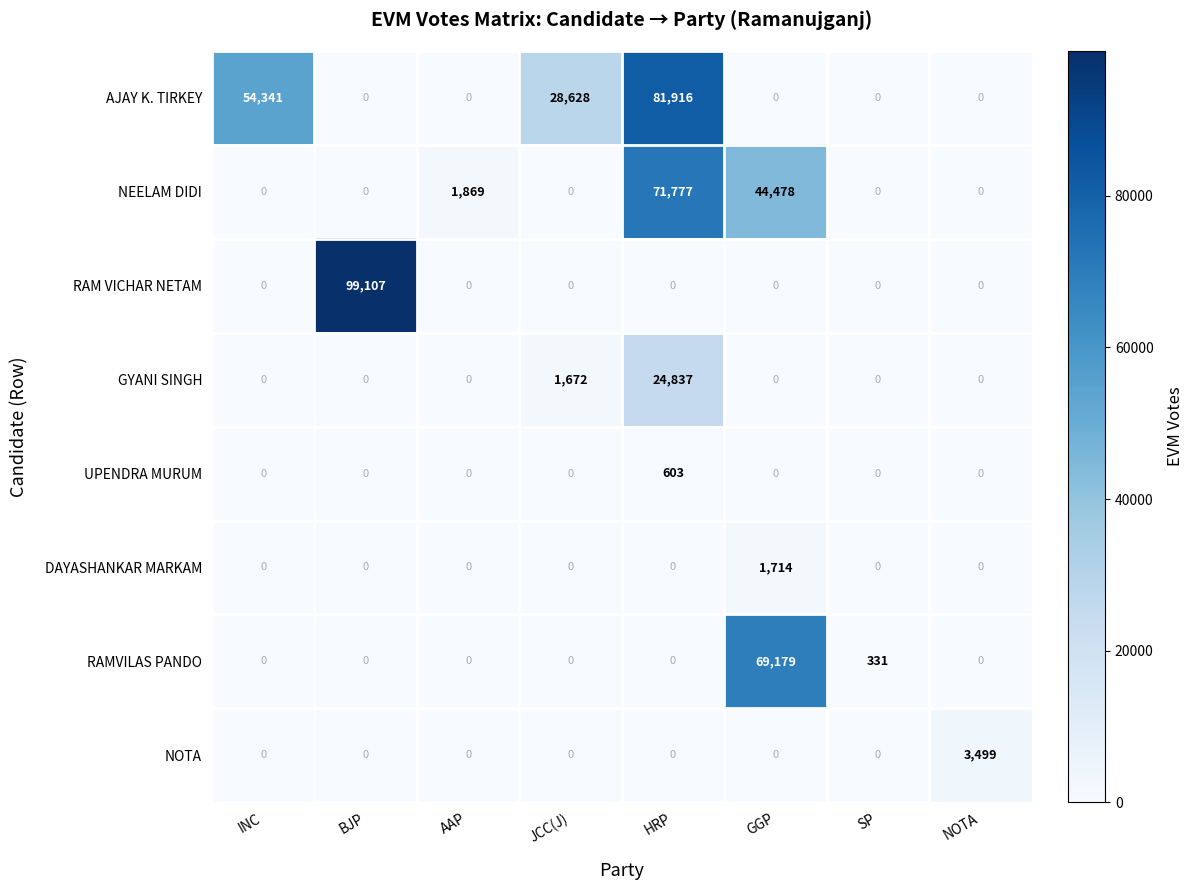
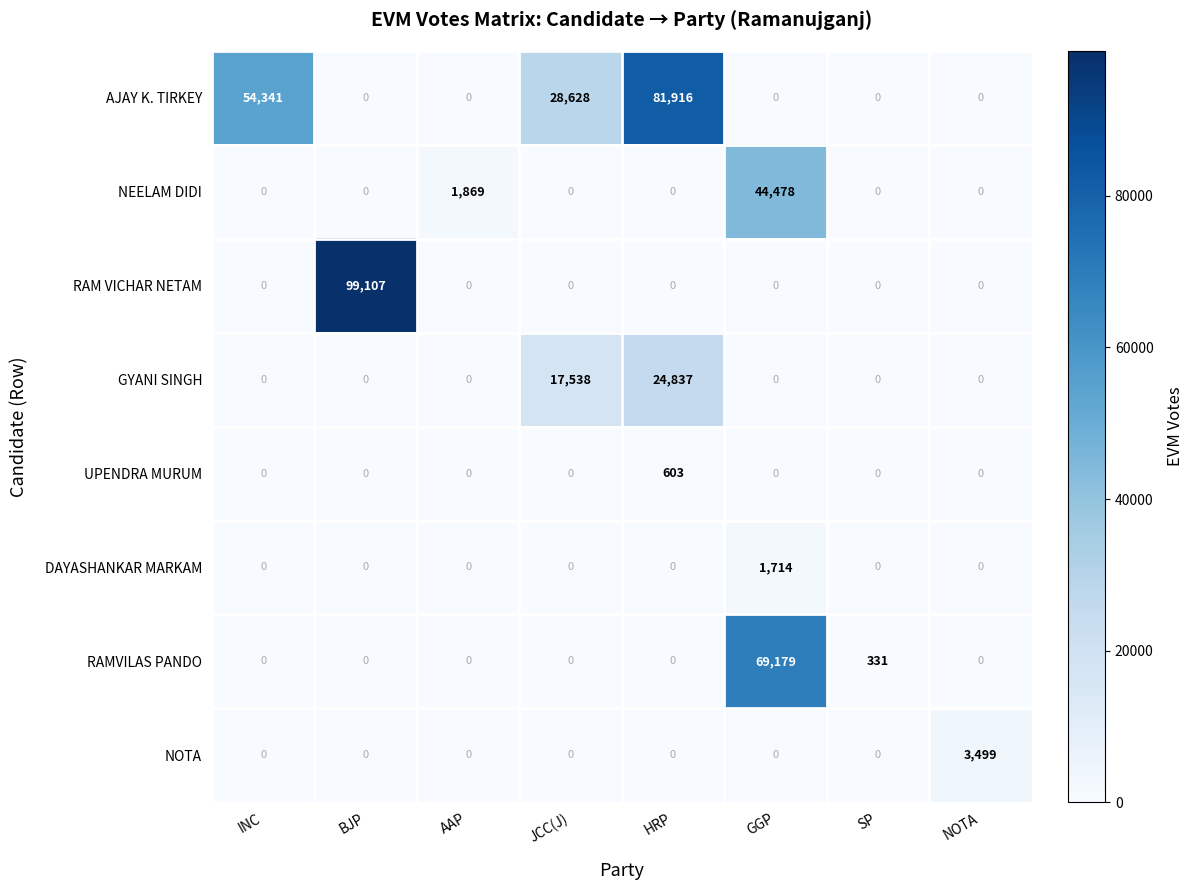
NEELAM DIDI, HRP: 71,777 -> 0
GYANI SINGH, JCC(J): 1,672 -> 17,538
